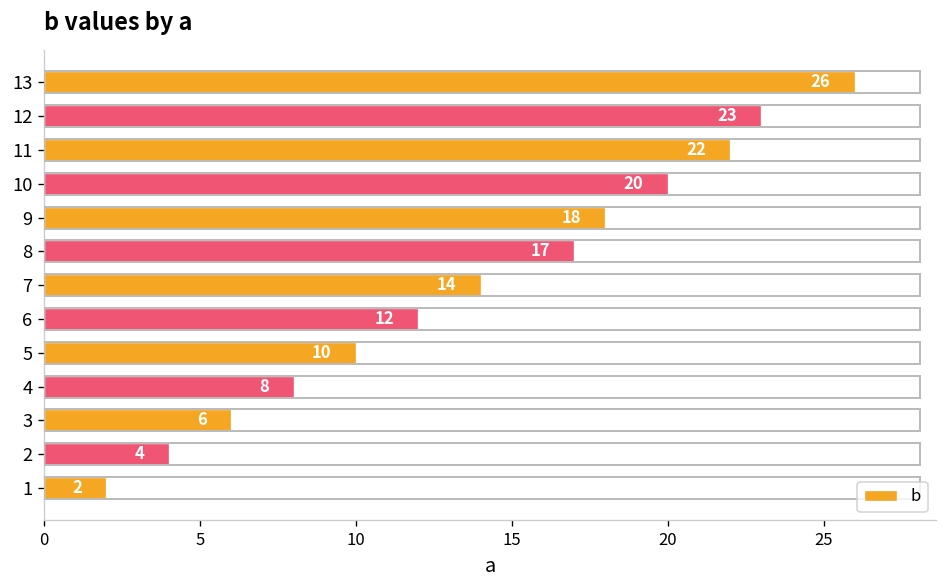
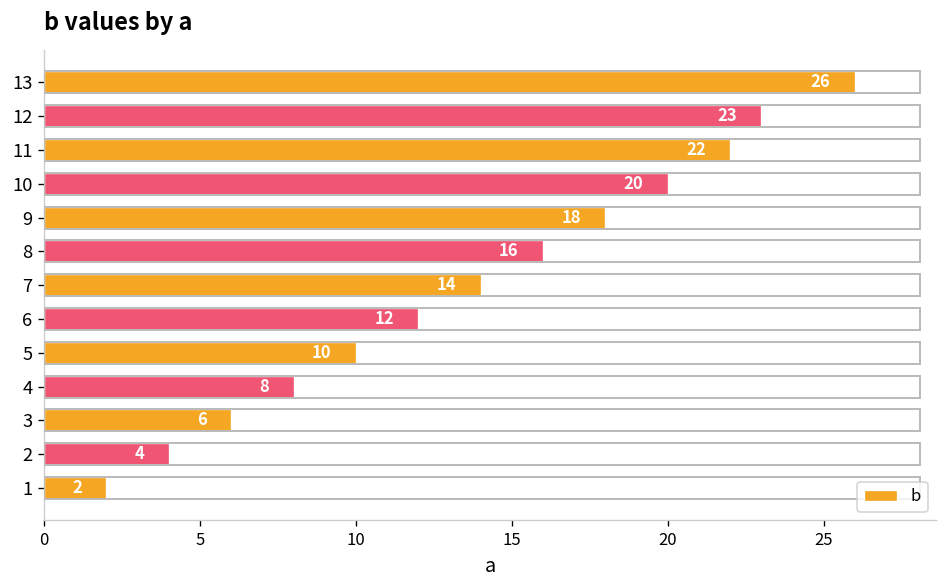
8: 17 -> 16
